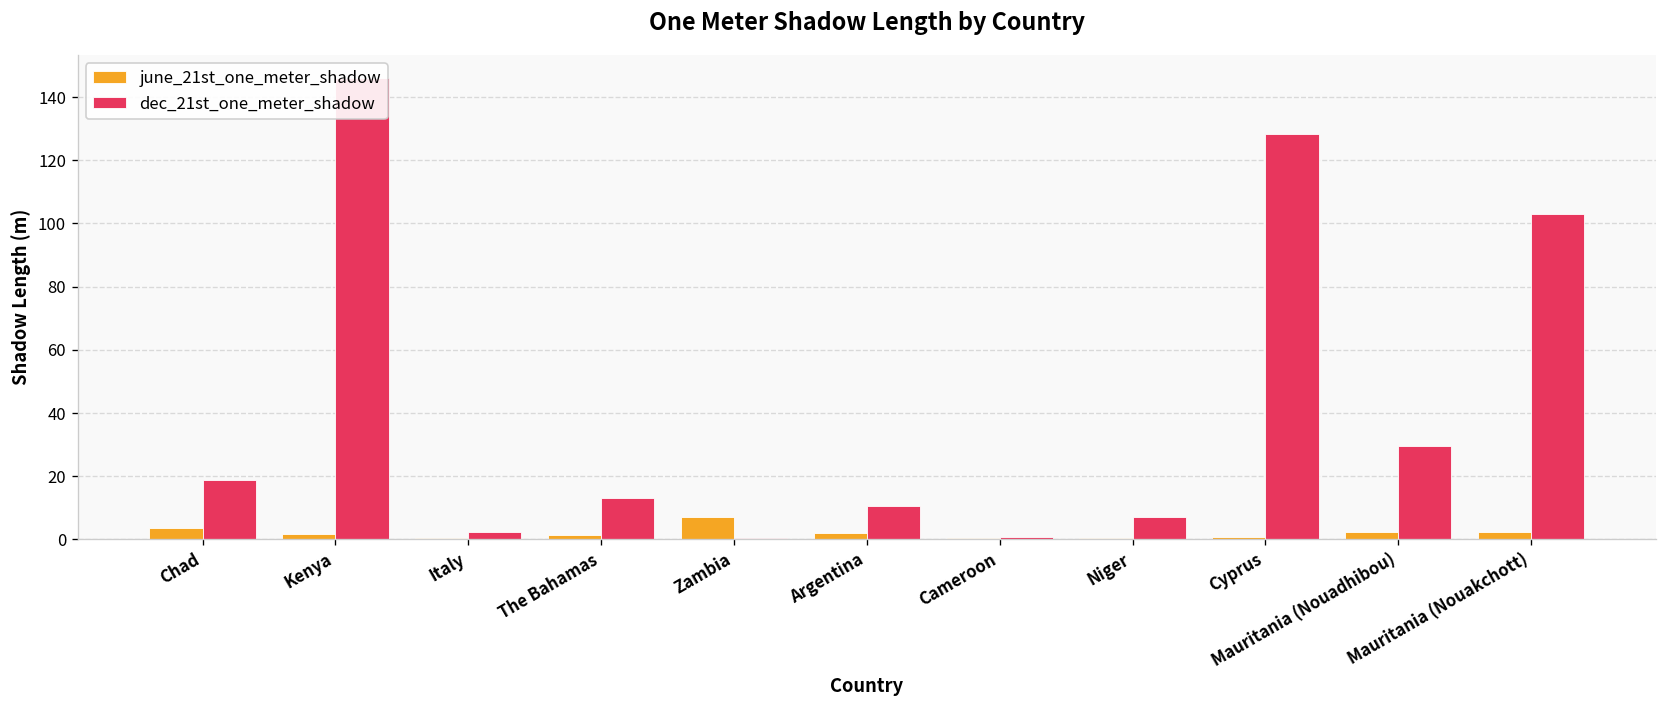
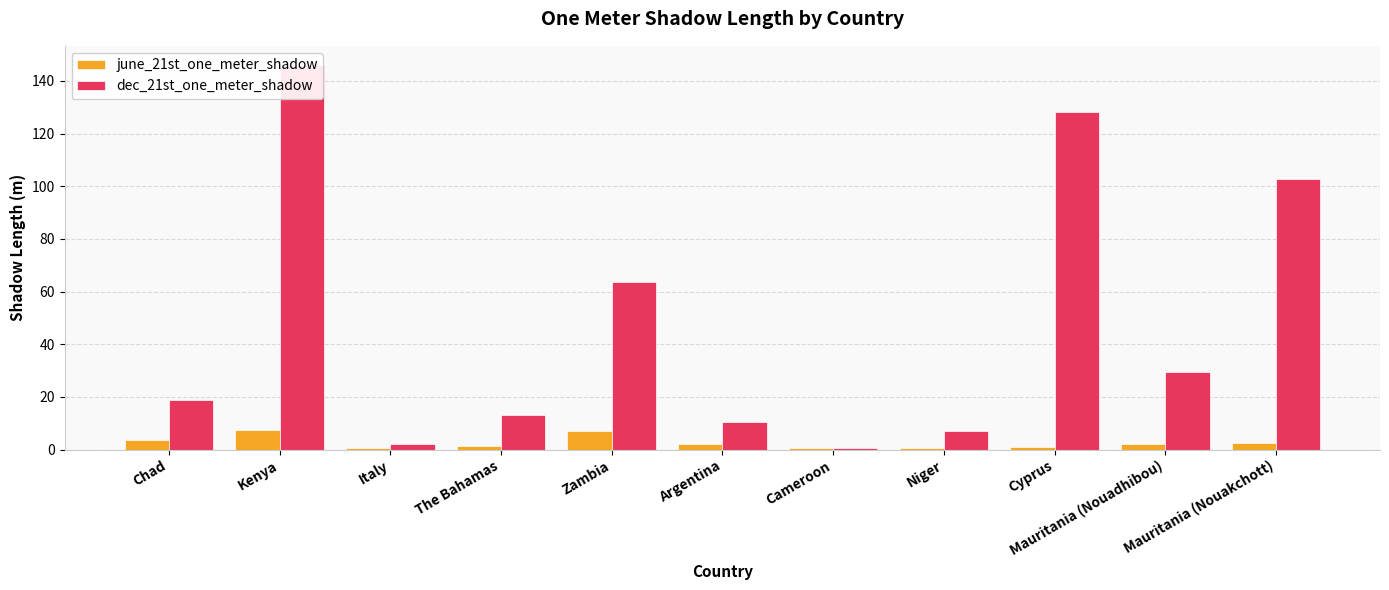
june_21st_one_meter_shadow, Kenya: 2 -> 7
dec_21st_one_meter_shadow, Zambia: 1 -> 64
